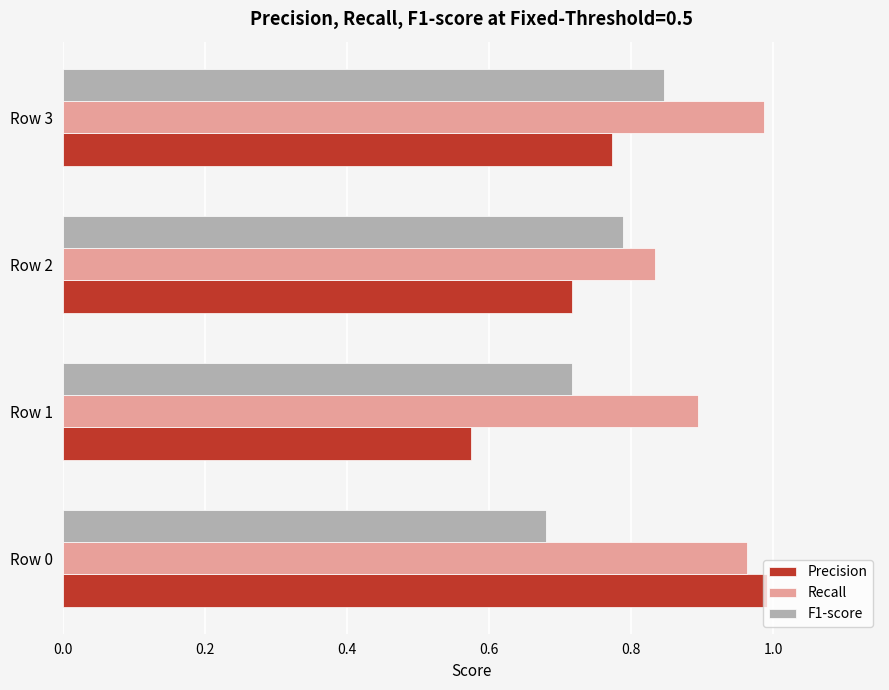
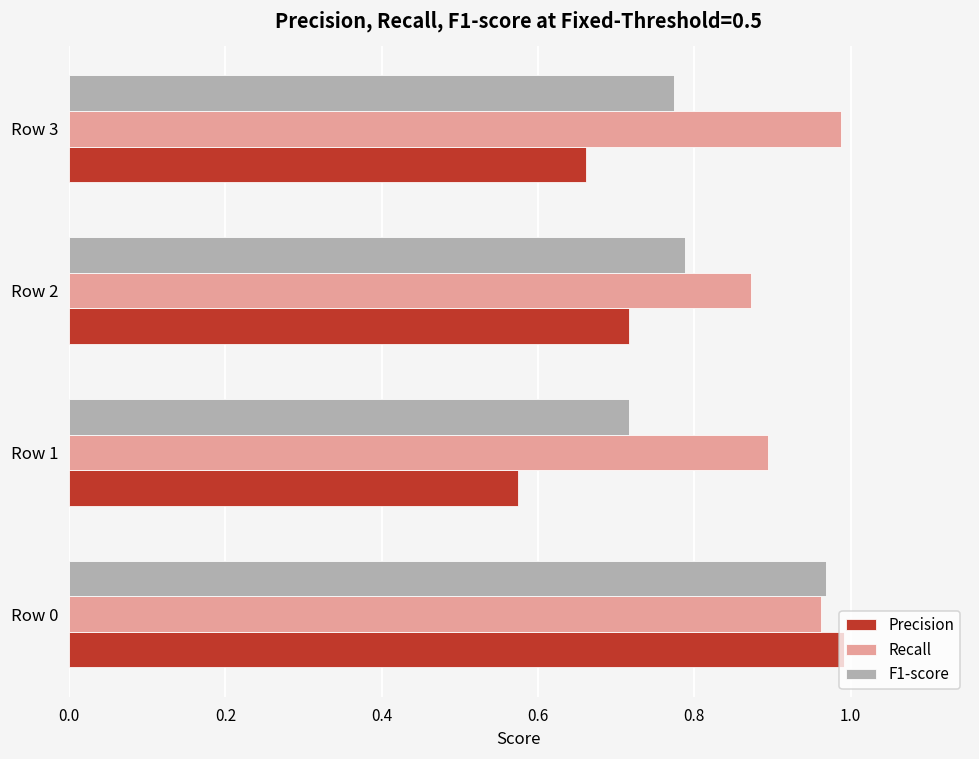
F1-score, Row 3: 0.85 -> 0.77
Precision, Row 3: 0.77 -> 0.66
Recall, Row 2: 0.83 -> 0.87
F1-score, Row 0: 0.68 -> 0.97
